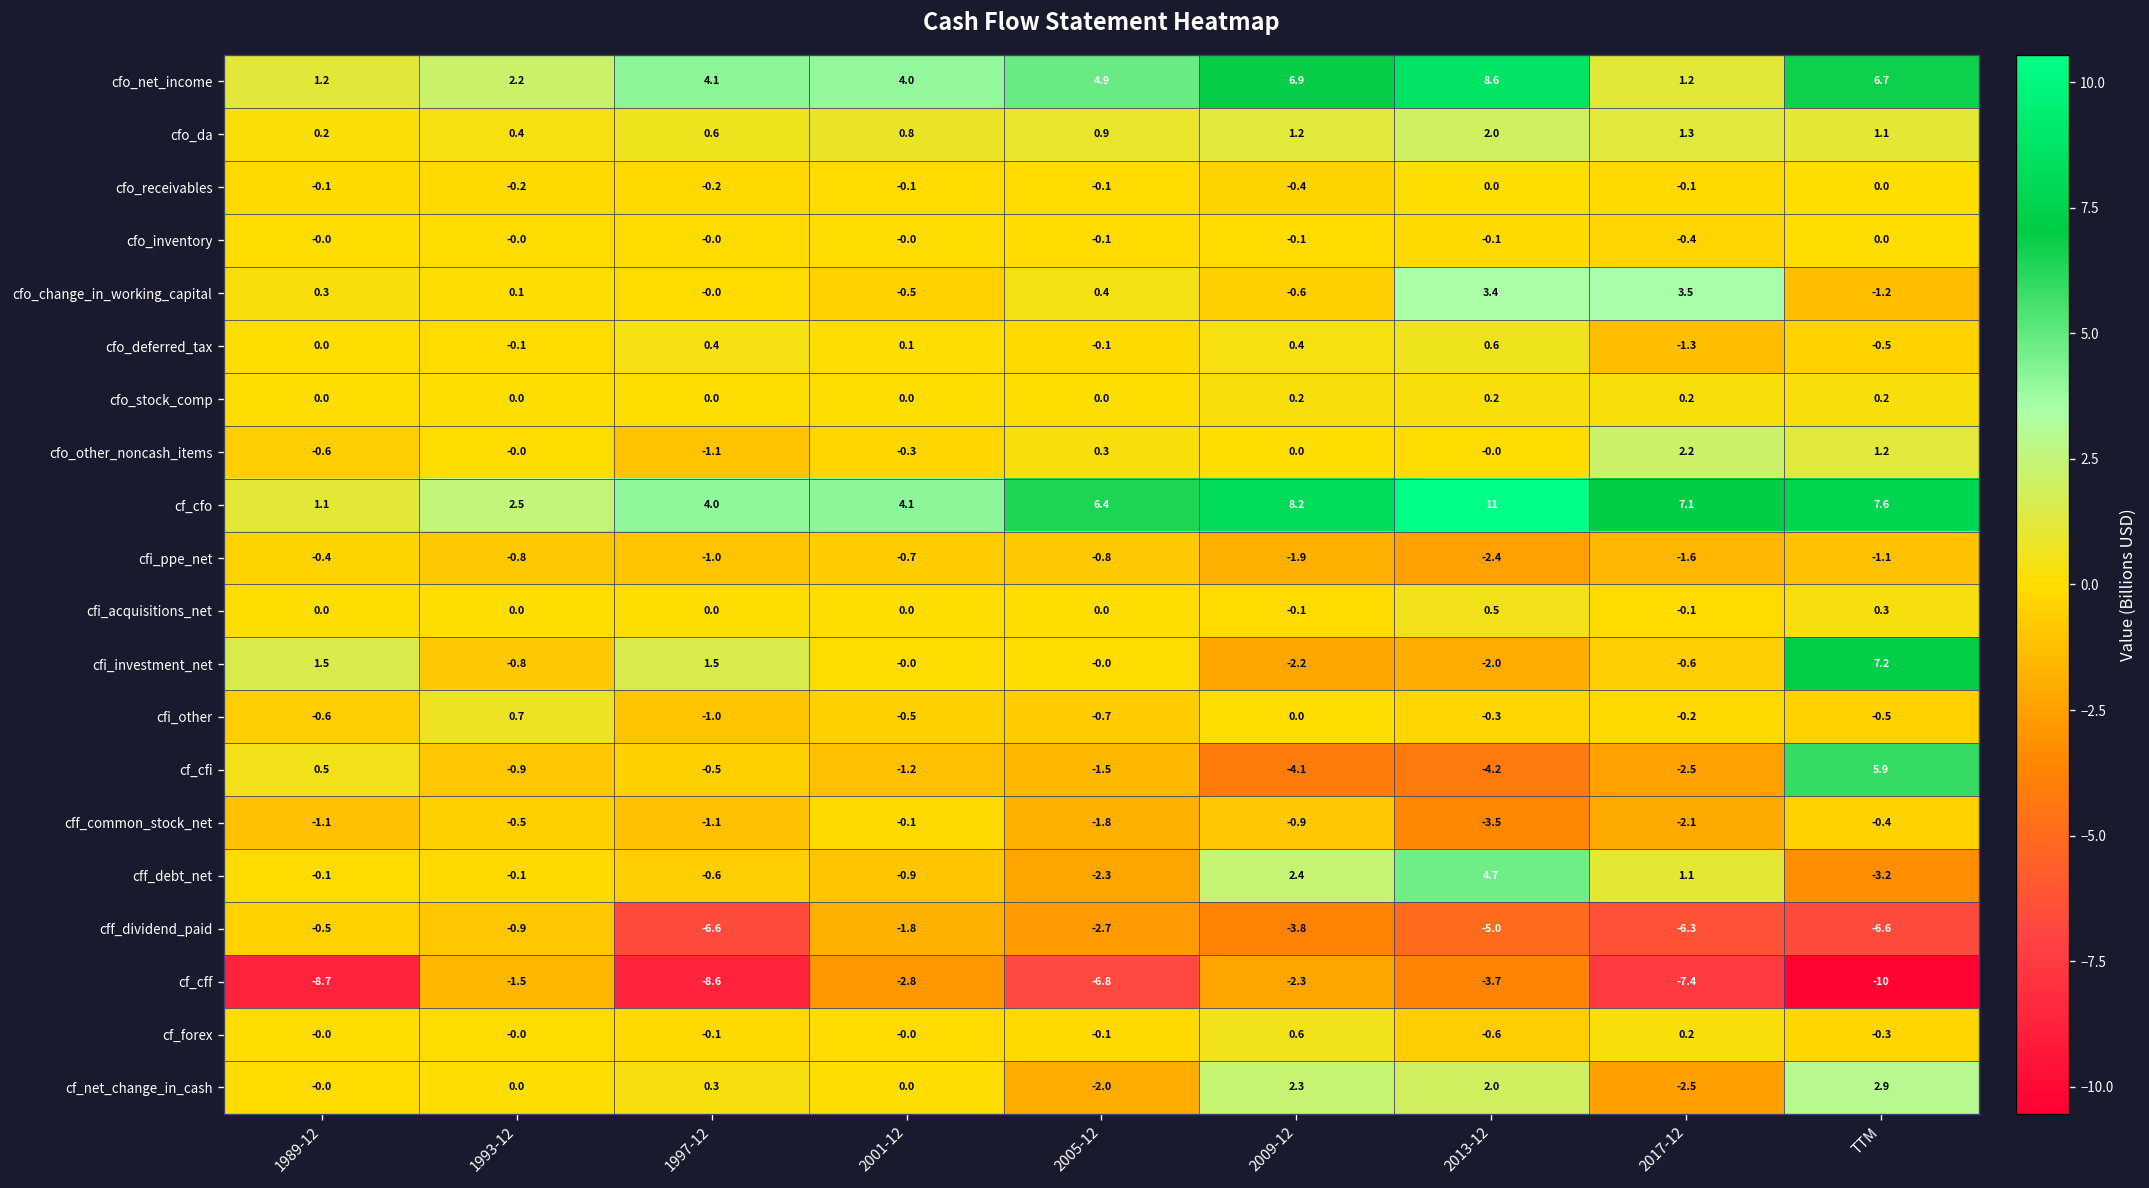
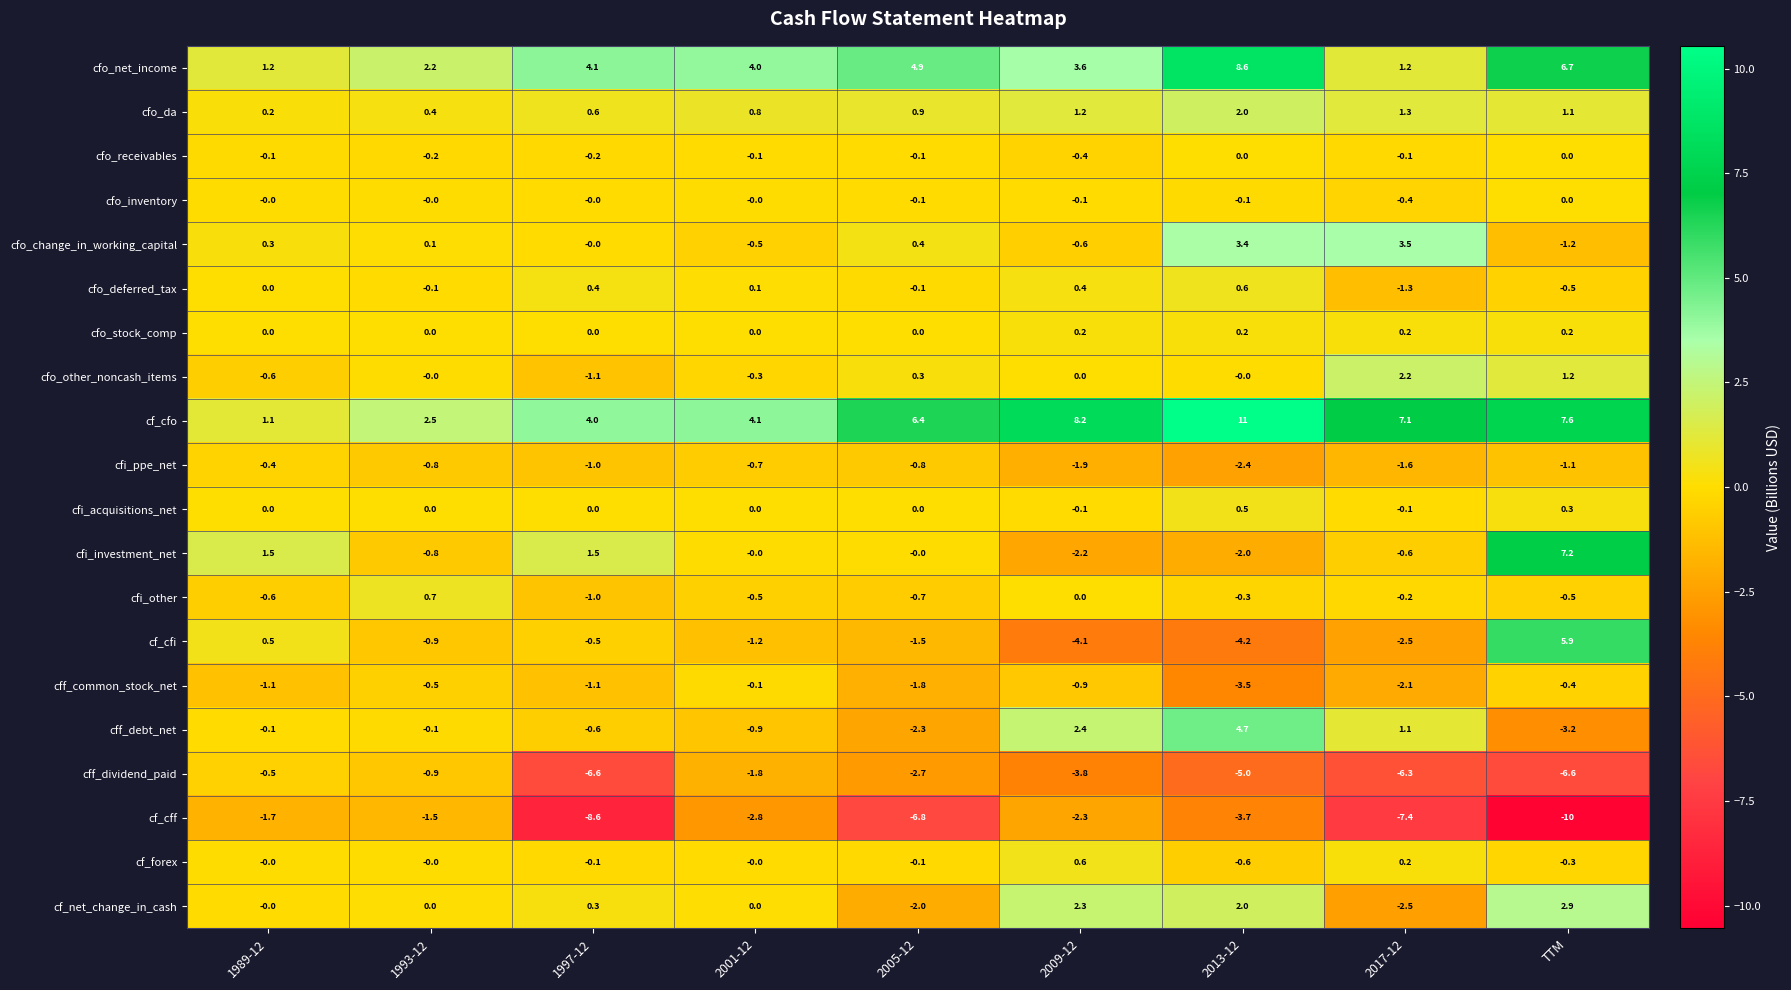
cfo_net_income, 2009-12: 6.9 -> 3.6
cf_cff, 1989-12: -8.7 -> -1.7
